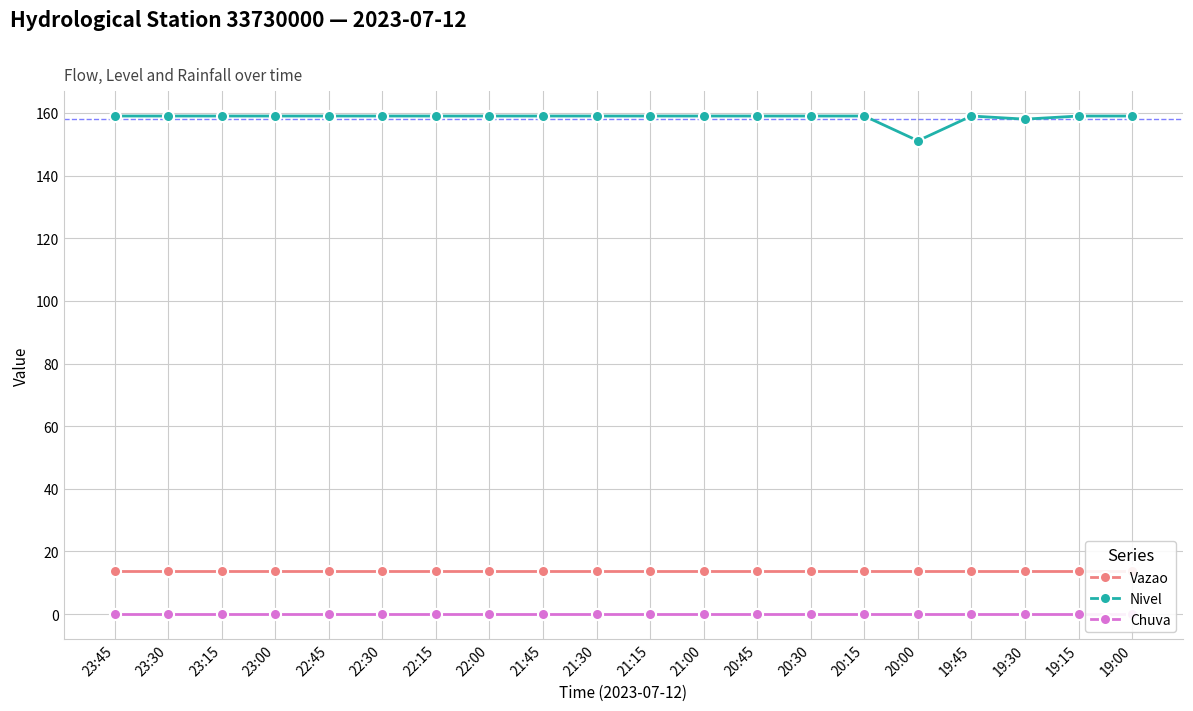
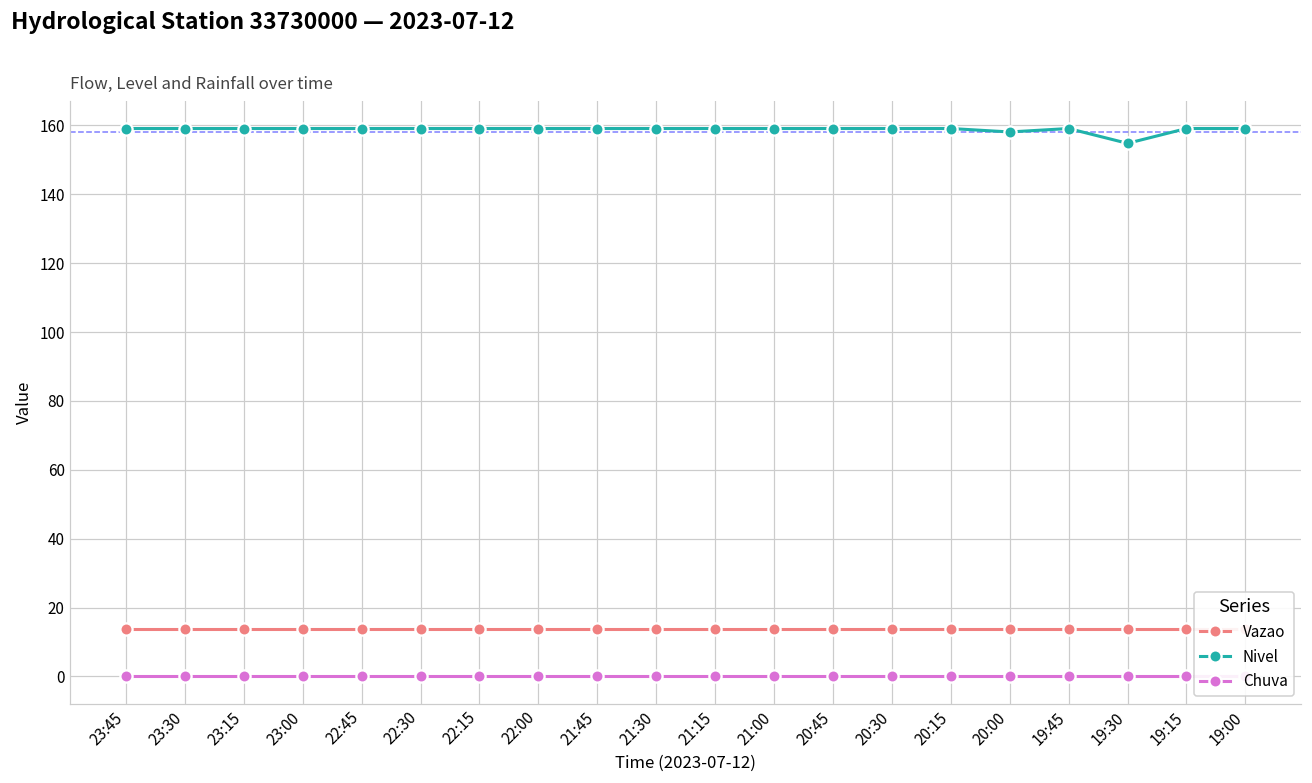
Nivel, 20:00: 151 -> 158
Nivel, 19:30: 158 -> 155
